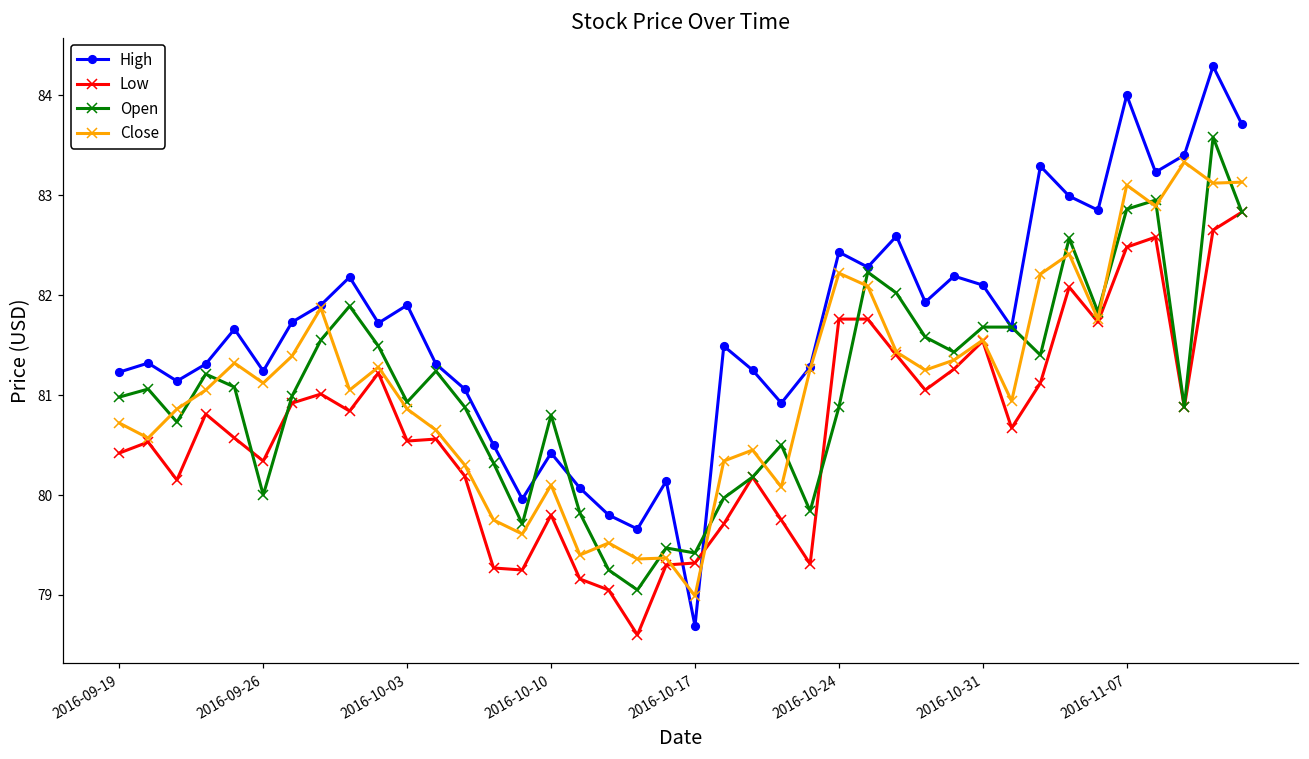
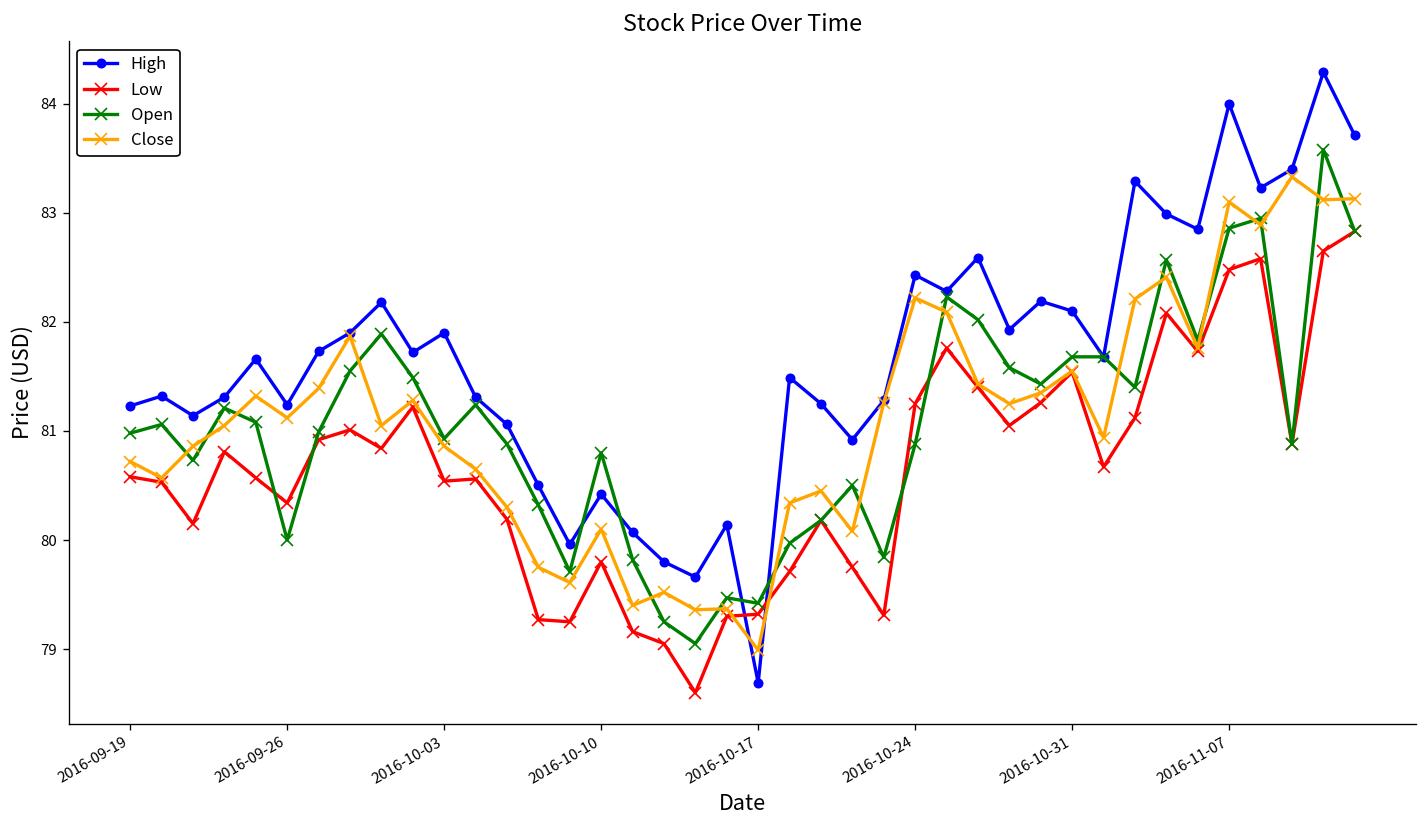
Low, 2016-09-19: 80.4 -> 80.6
Low, 2016-10-24: 81.8 -> 81.3
